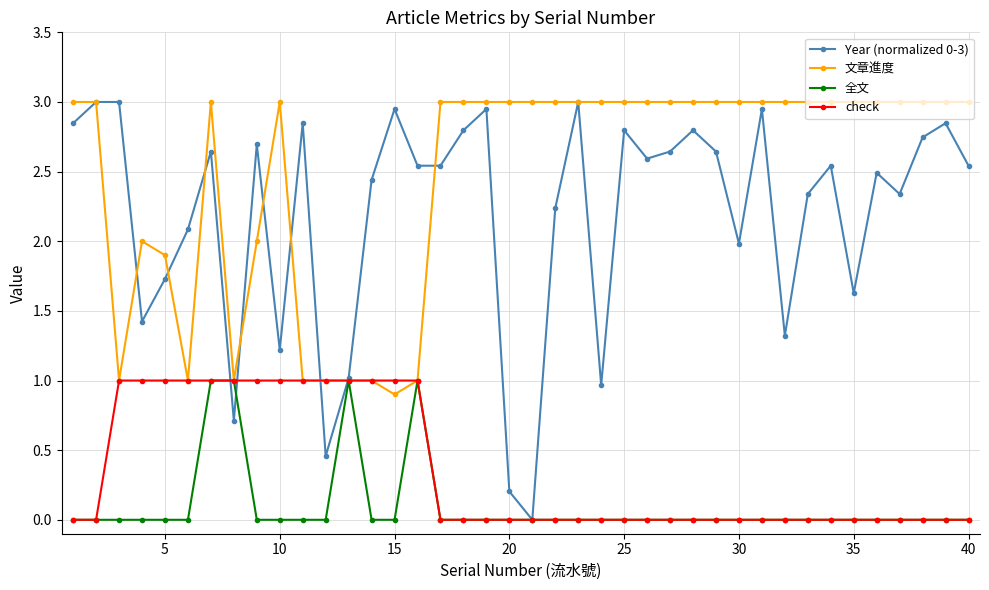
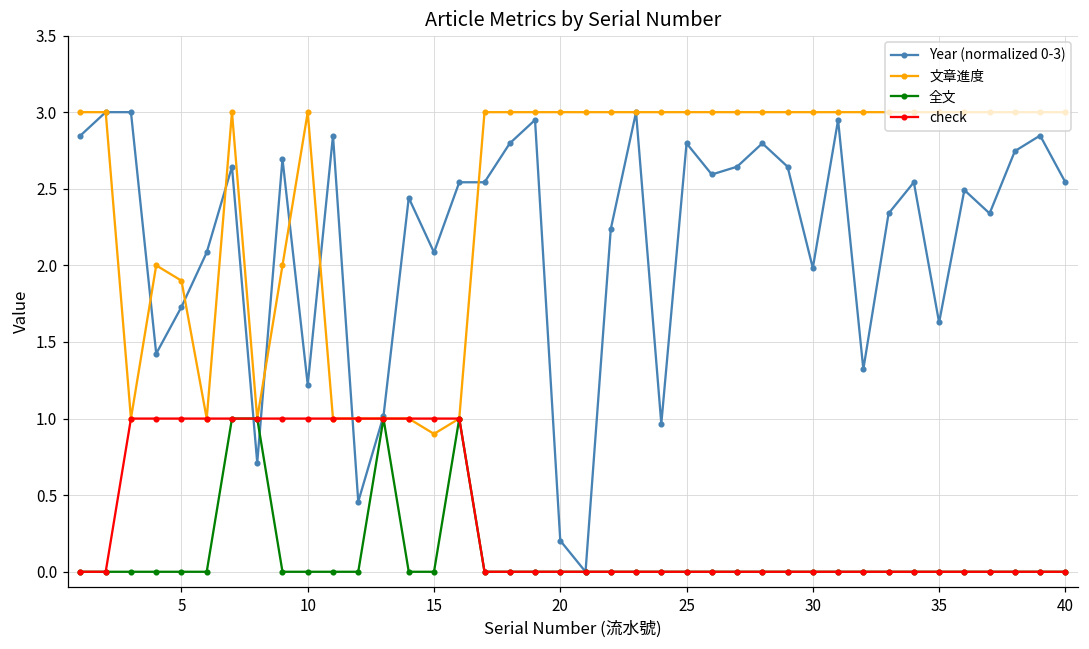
Year (normalized 0-3), 15: 2.95 -> 2.08
